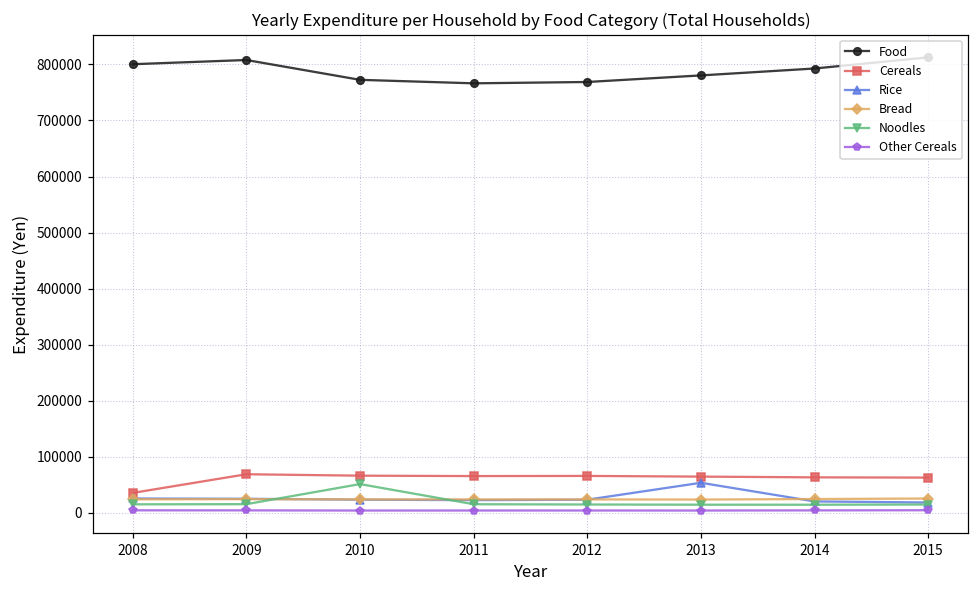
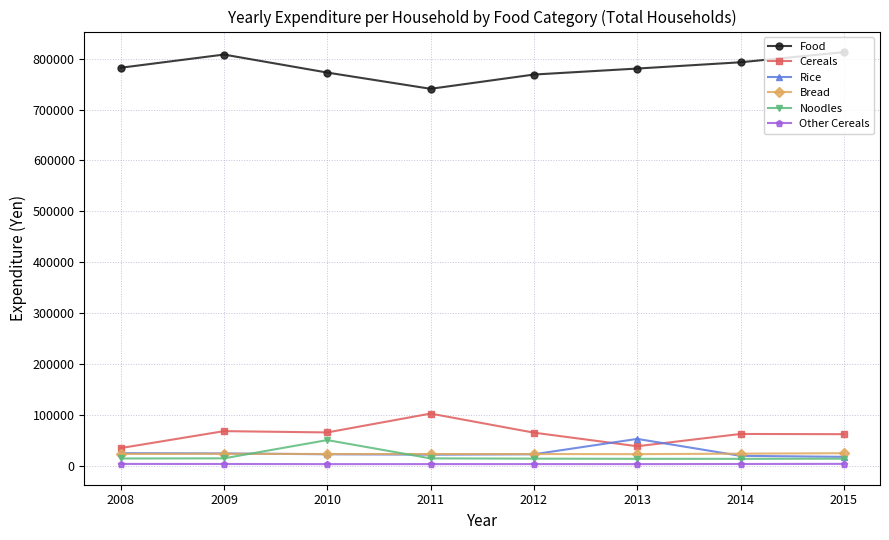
Food, 2008: 800000 -> 780000
Food, 2011: 770000 -> 740000
Cereals, 2011: 70000 -> 100000
Cereals, 2013: 60000 -> 40000
